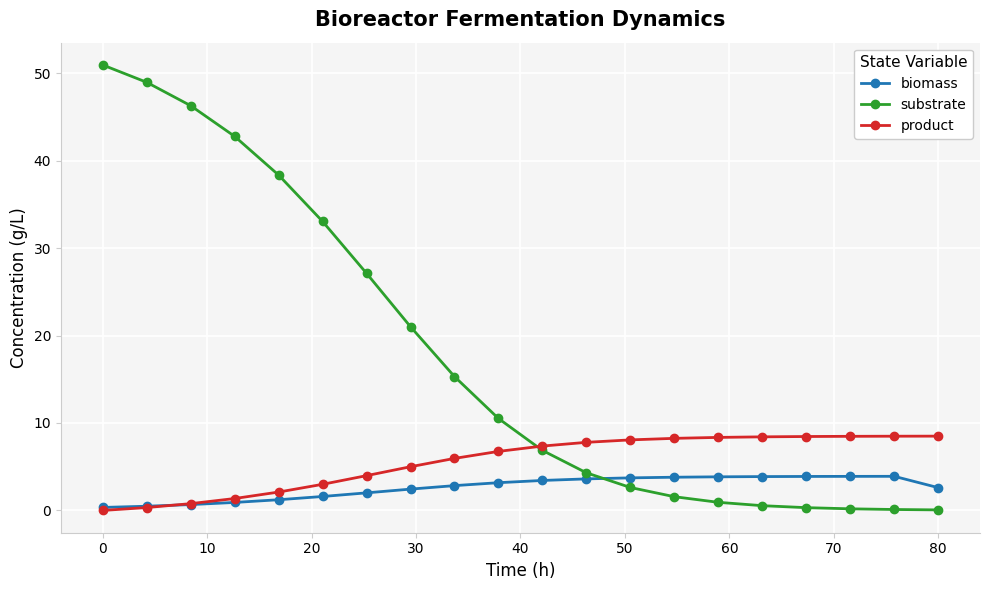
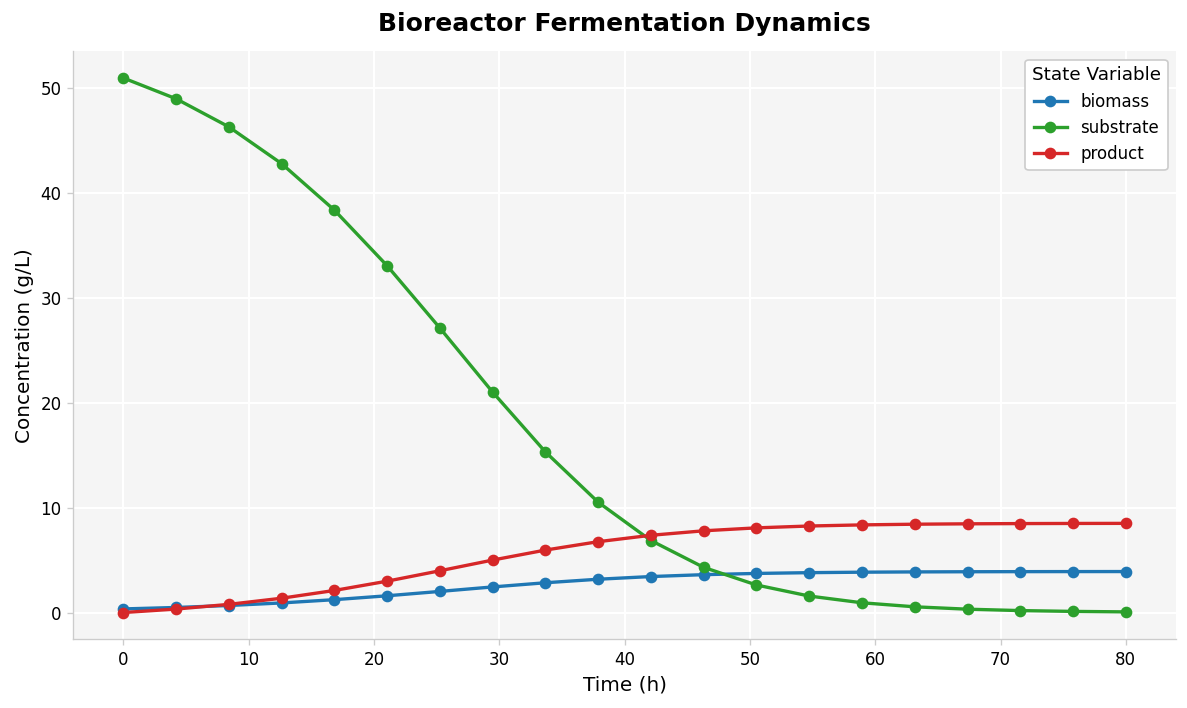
biomass, 80: 3 -> 4
